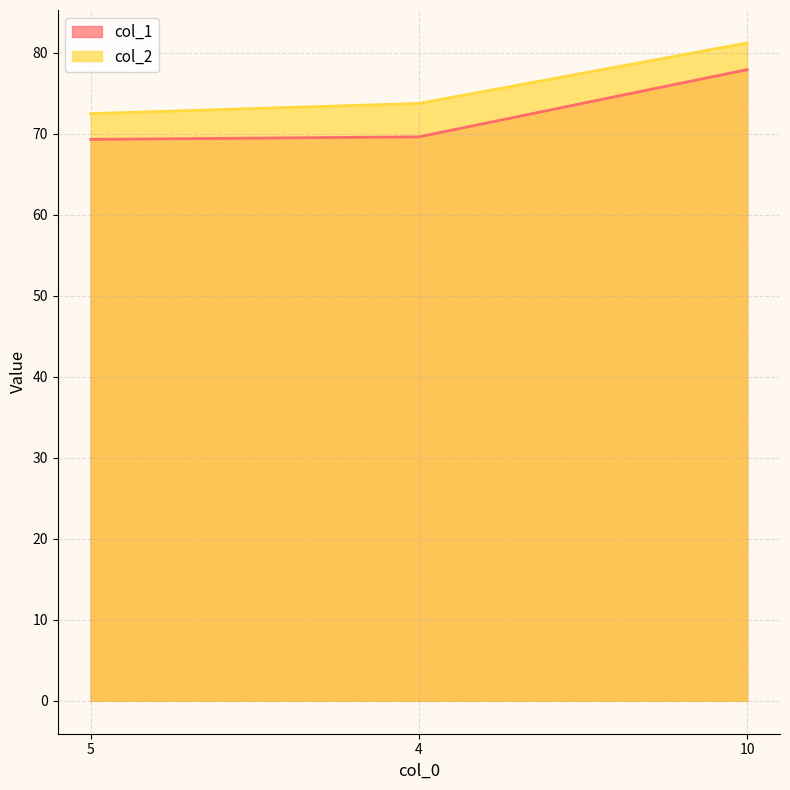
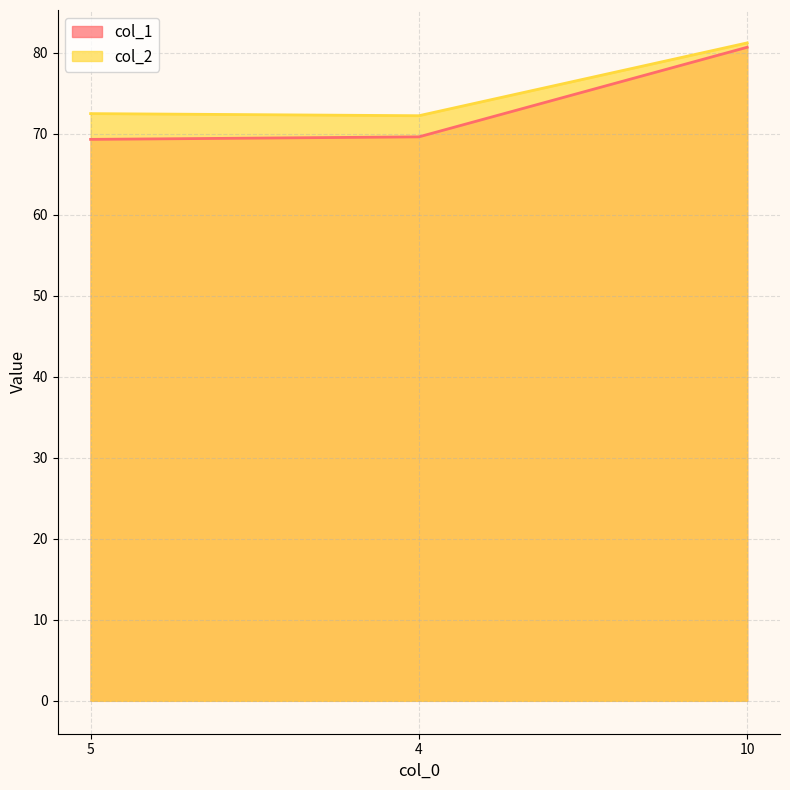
col_2, 4: 74 -> 72
col_1, 10: 78 -> 81
